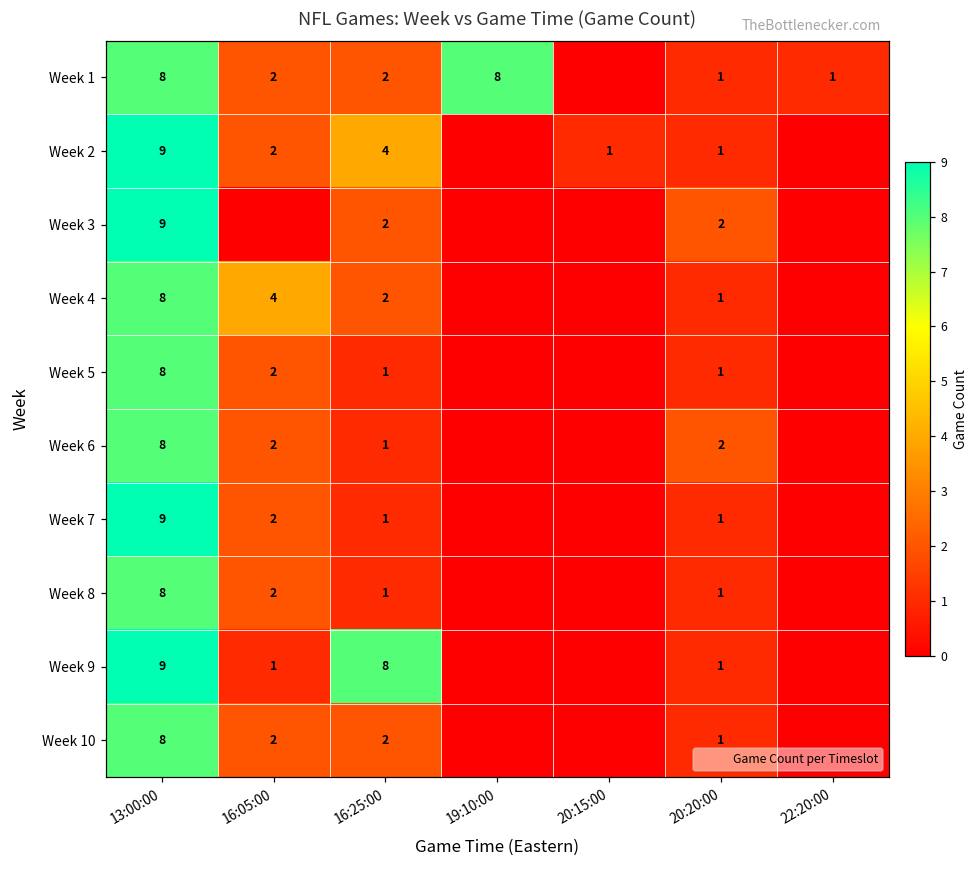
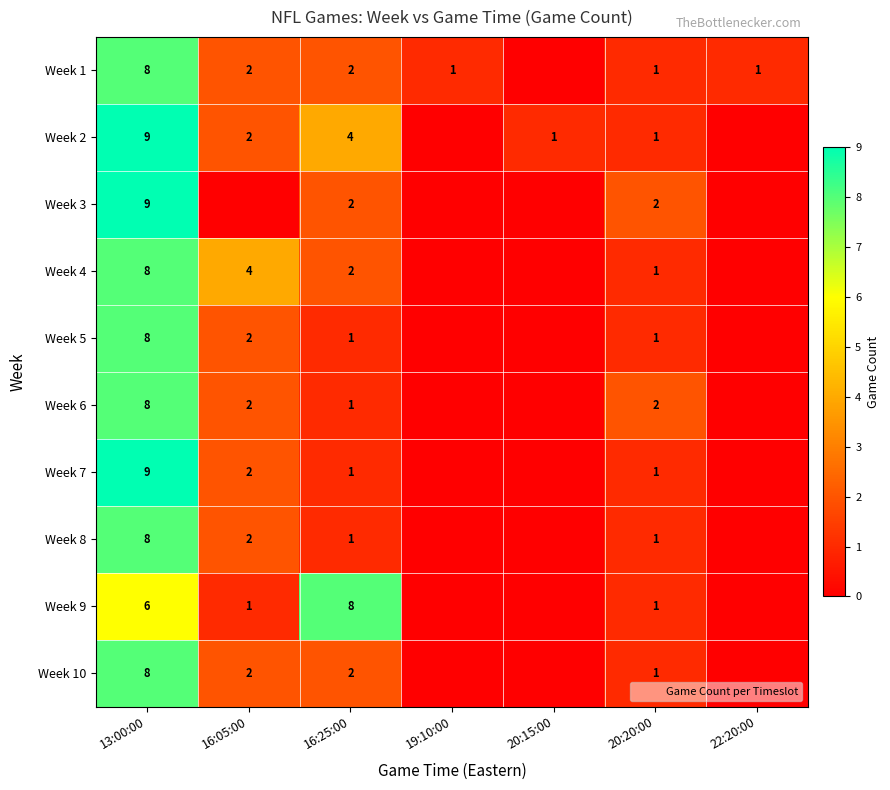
Week 1, 19:10:00: 8 -> 1
Week 9, 13:00:00: 9 -> 6
